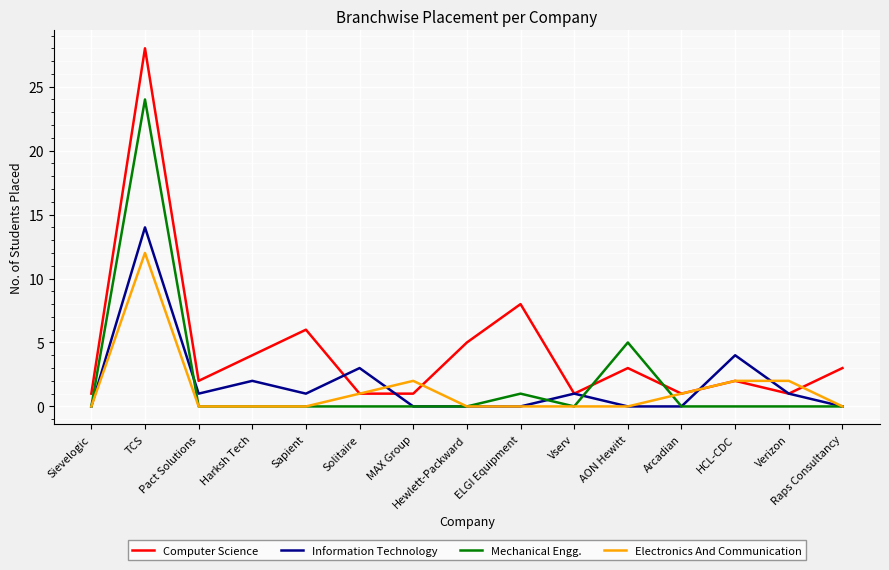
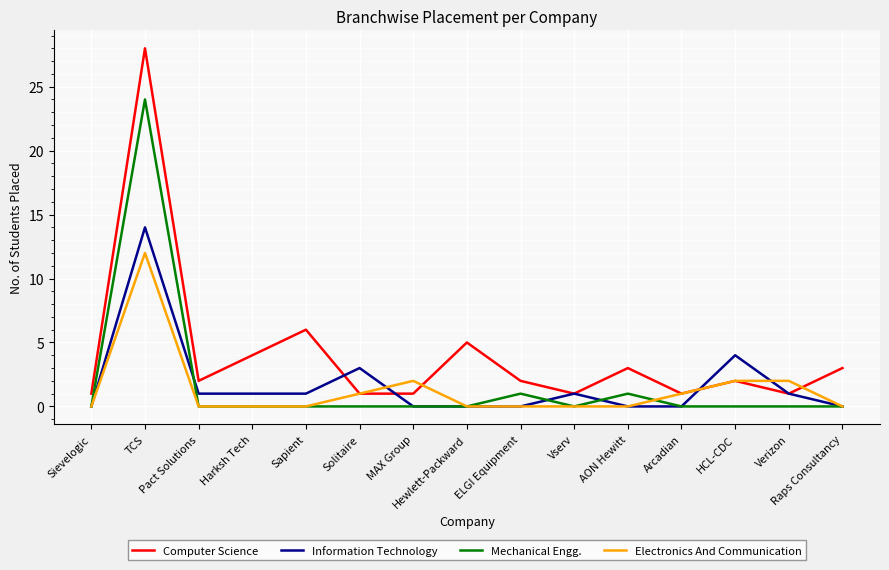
Information Technology, Harksh Tech: 2 -> 1
Computer Science, ELGI Equipment: 8 -> 2
Mechanical Engg., AON Hewitt: 5 -> 1
